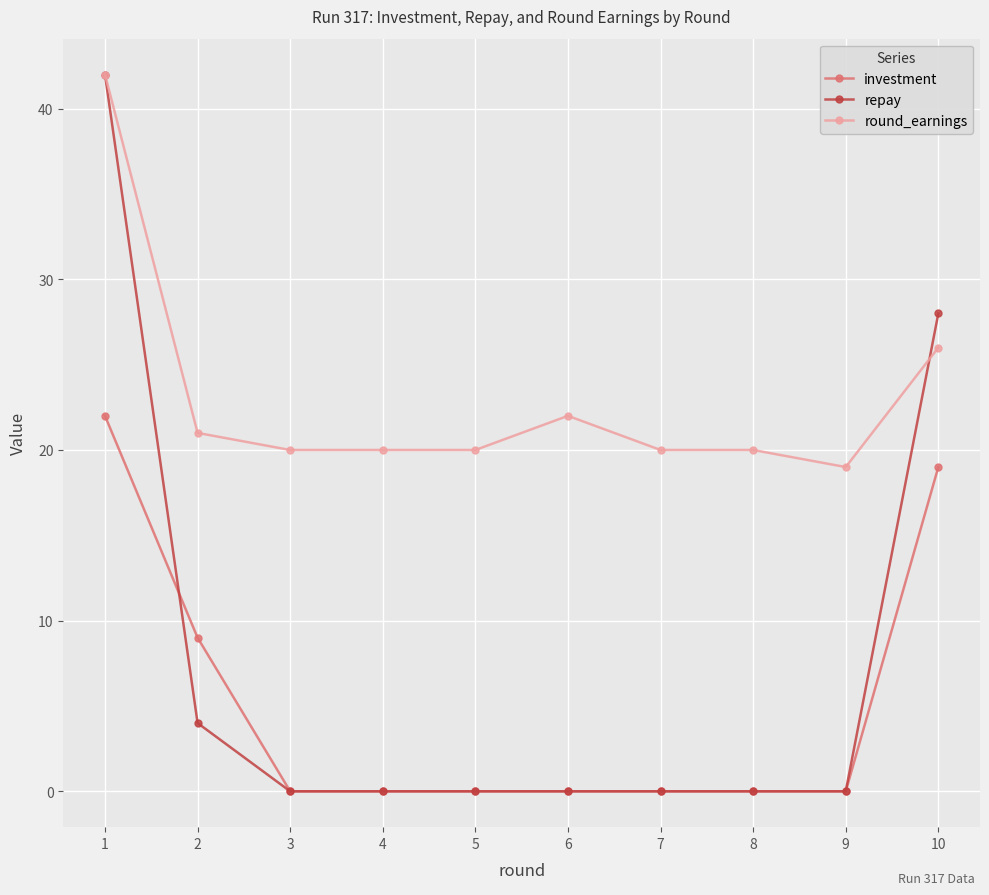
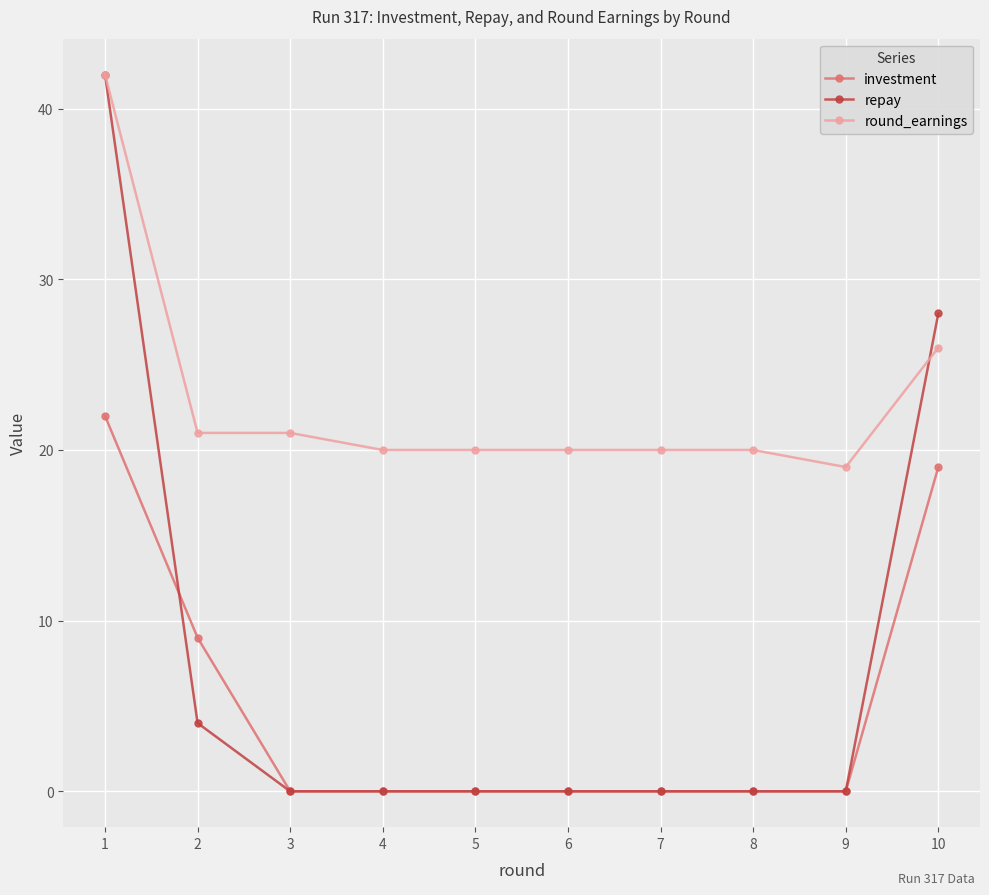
round_earnings, 3: 20 -> 21
round_earnings, 6: 22 -> 20
